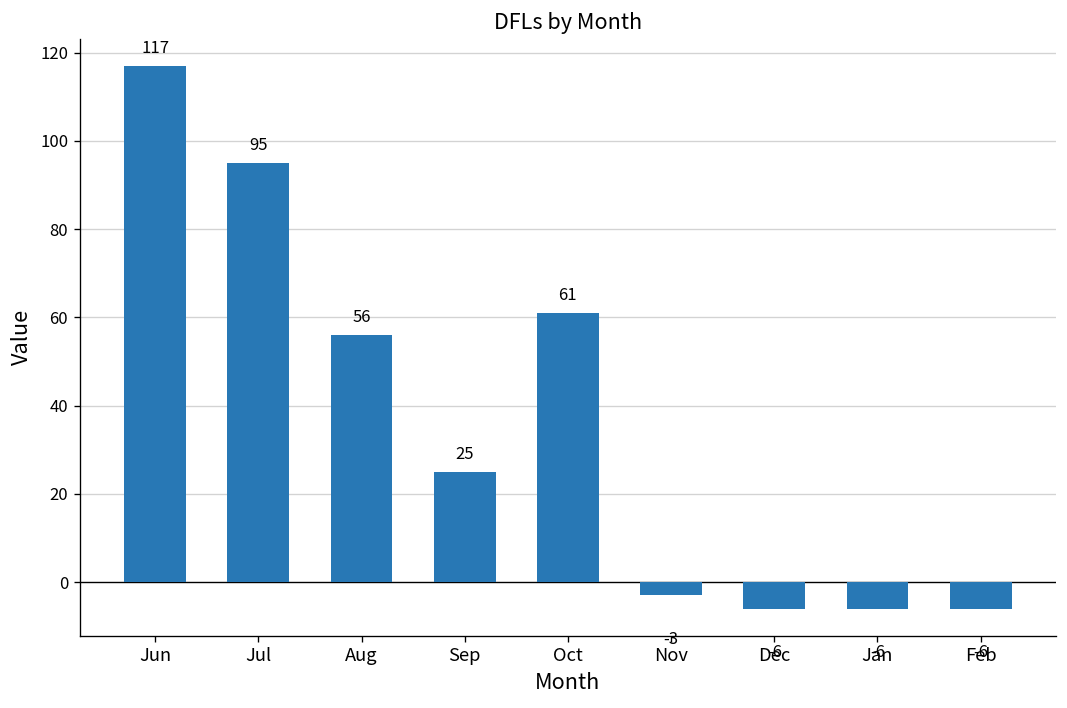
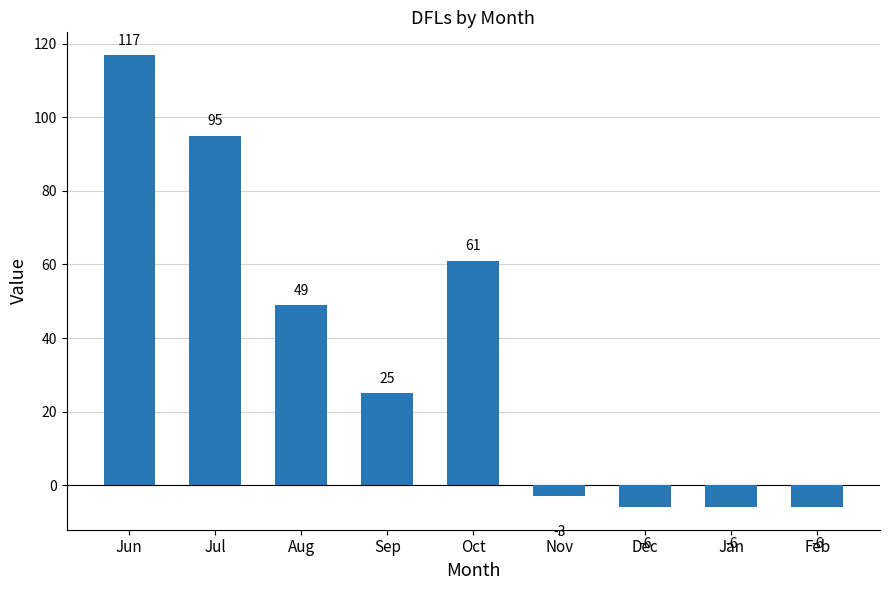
Aug: 56 -> 49
